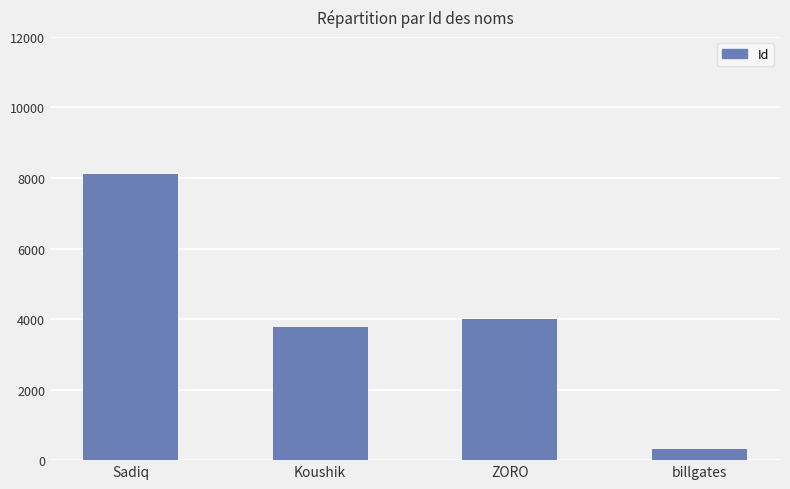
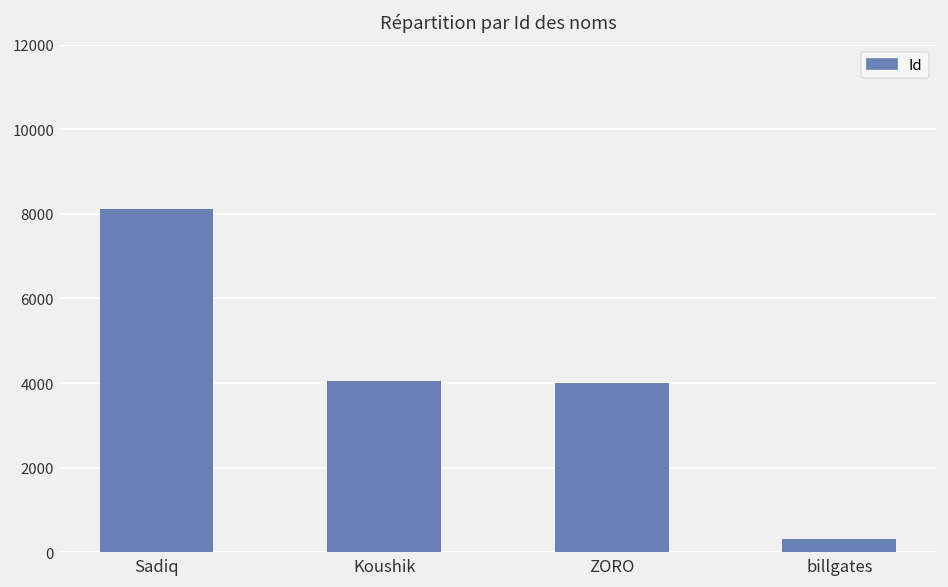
Koushik: 3800 -> 4100
